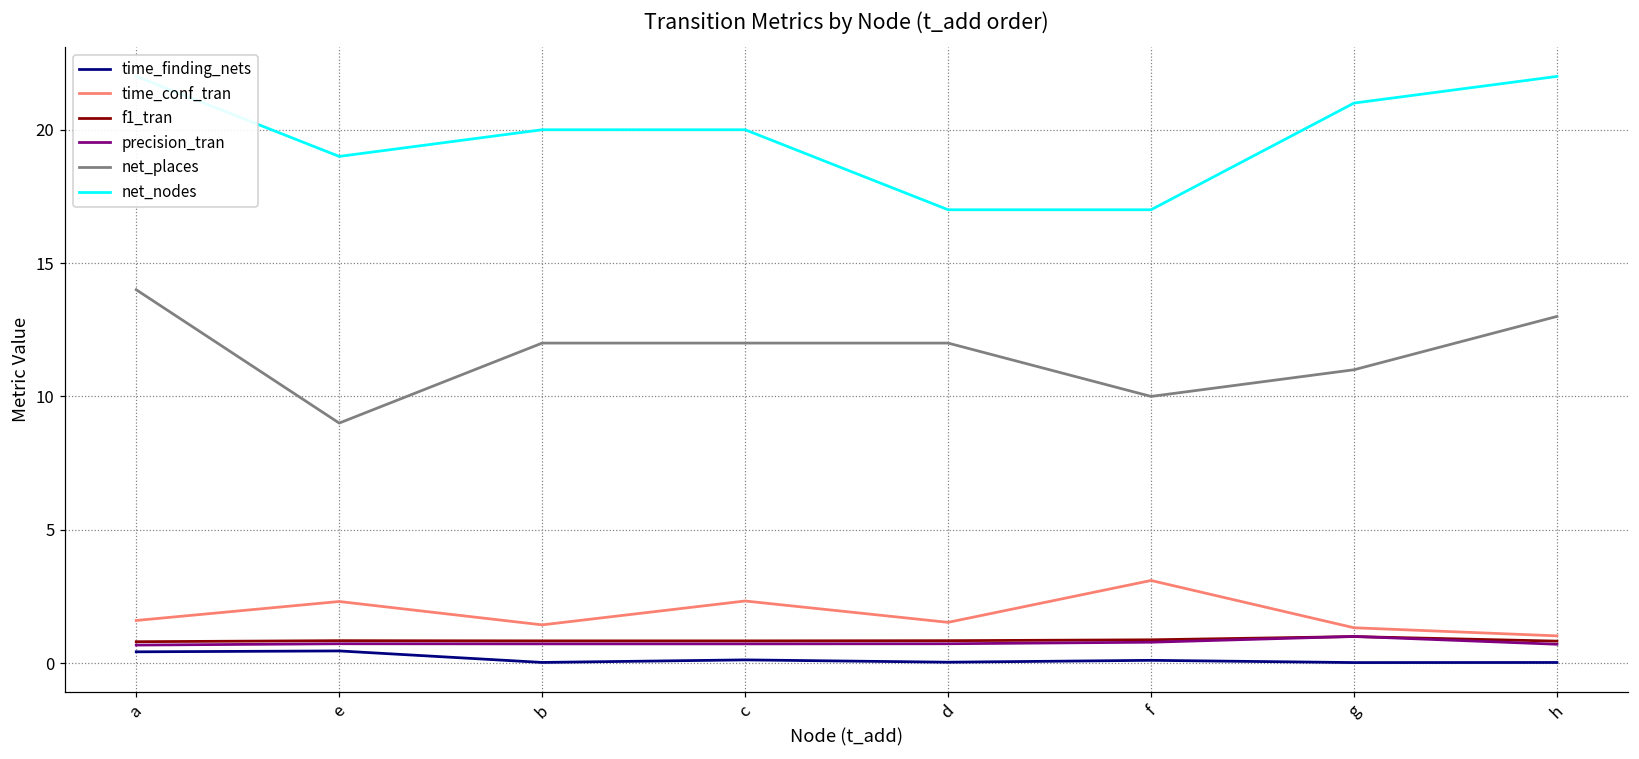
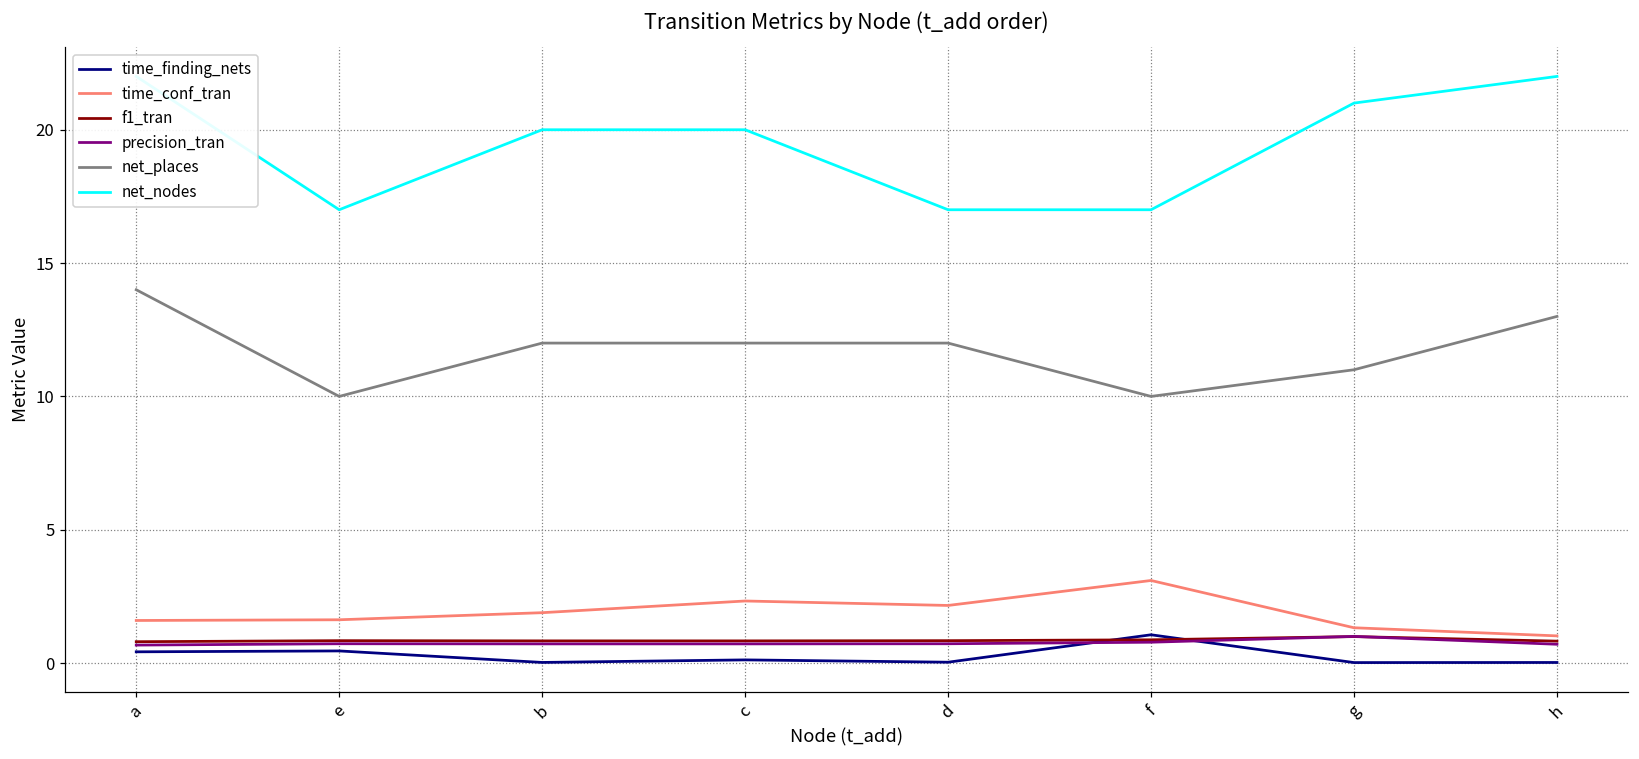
time_conf_tran, e: 2.3 -> 1.6
net_places, e: 9 -> 10
net_nodes, e: 19 -> 17
time_conf_tran, b: 1.4 -> 1.9
time_conf_tran, d: 1.5 -> 2.2
time_finding_nets, f: 0.1 -> 1.1
